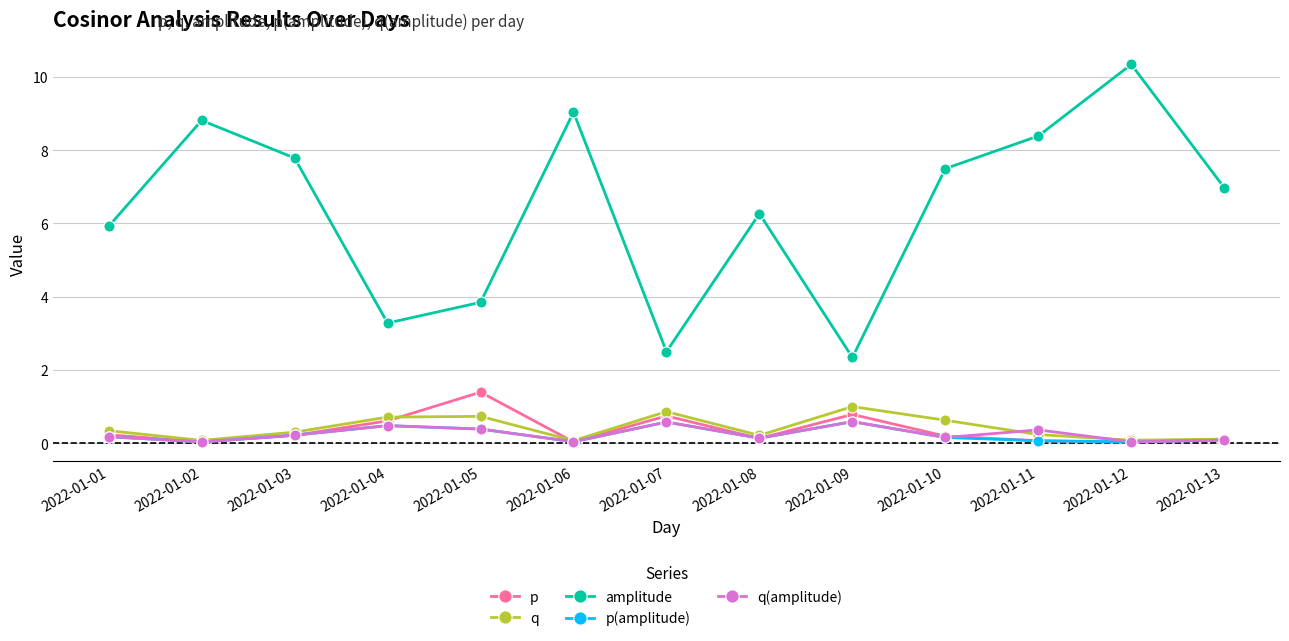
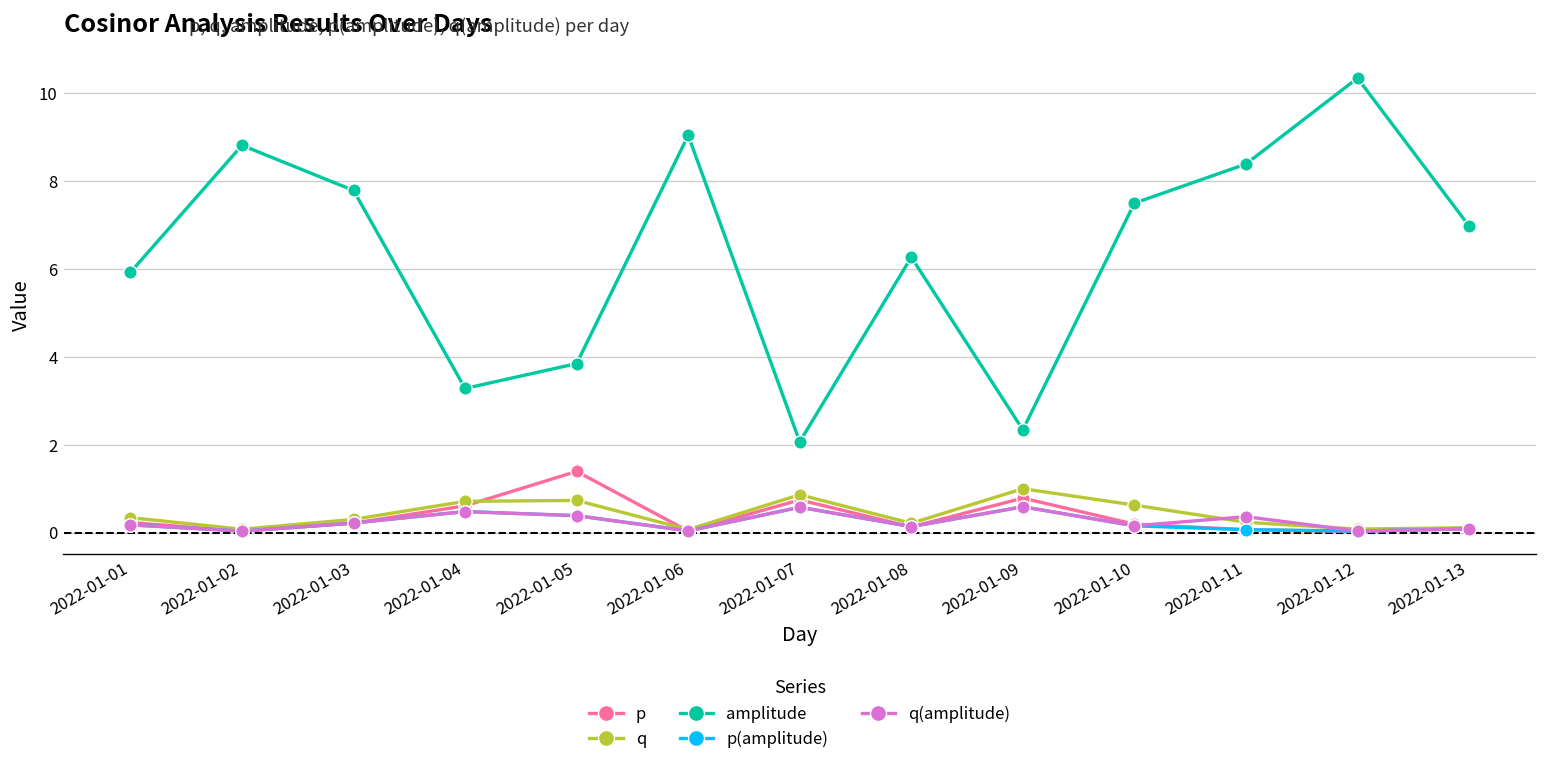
amplitude, 2022-01-07: 2.5 -> 2.1
